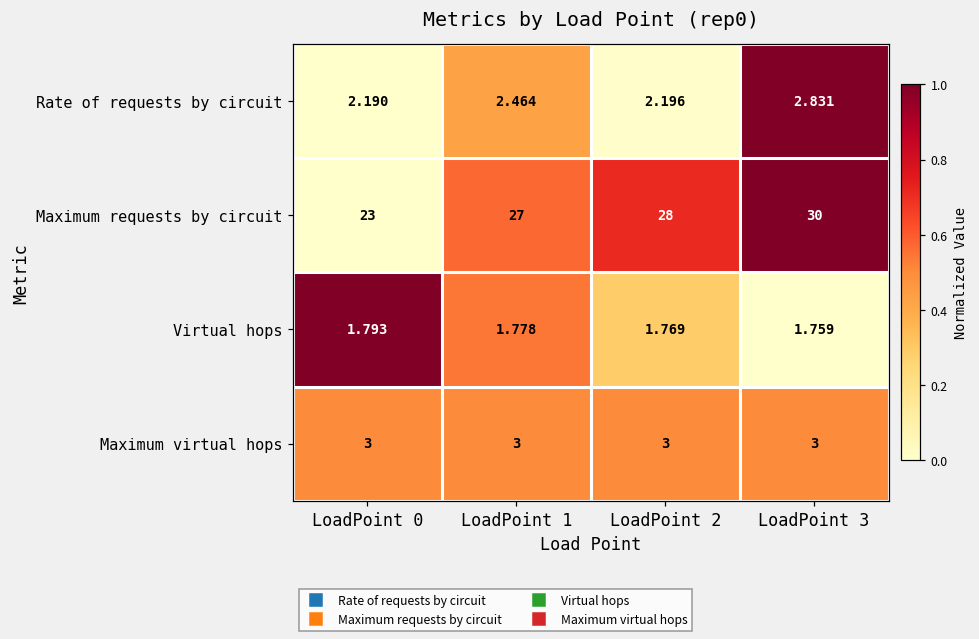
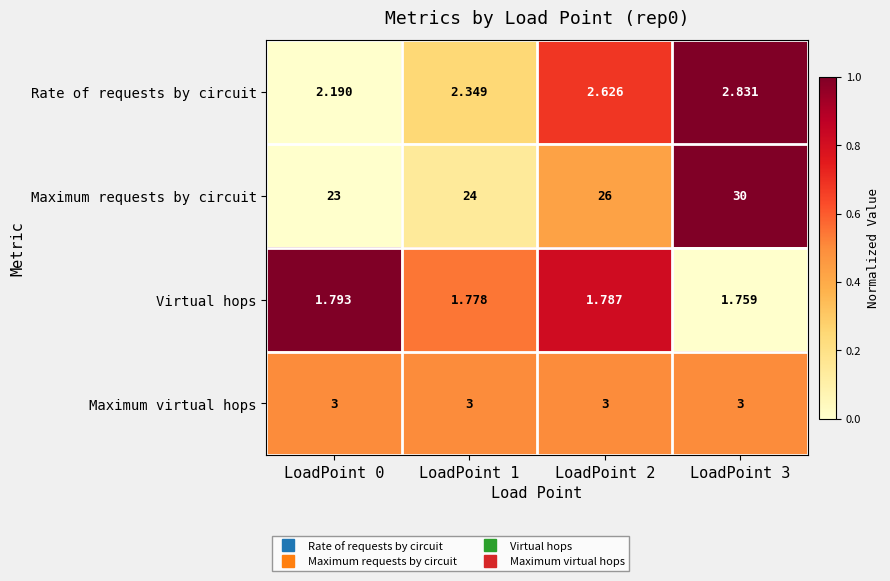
Rate of requests by circuit, LoadPoint 1: 2.464 -> 2.349
Rate of requests by circuit, LoadPoint 2: 2.196 -> 2.626
Maximum requests by circuit, LoadPoint 1: 27 -> 24
Maximum requests by circuit, LoadPoint 2: 28 -> 26
Virtual hops, LoadPoint 2: 1.769 -> 1.787
